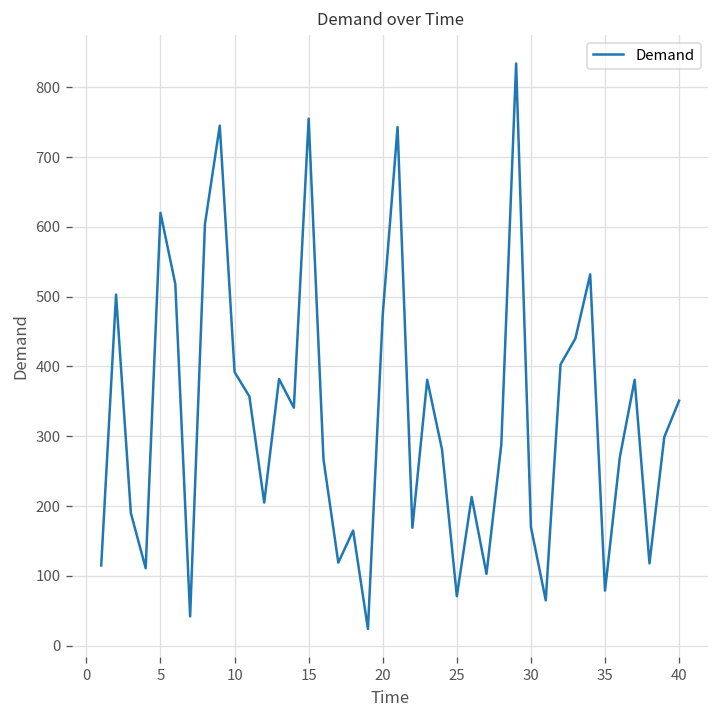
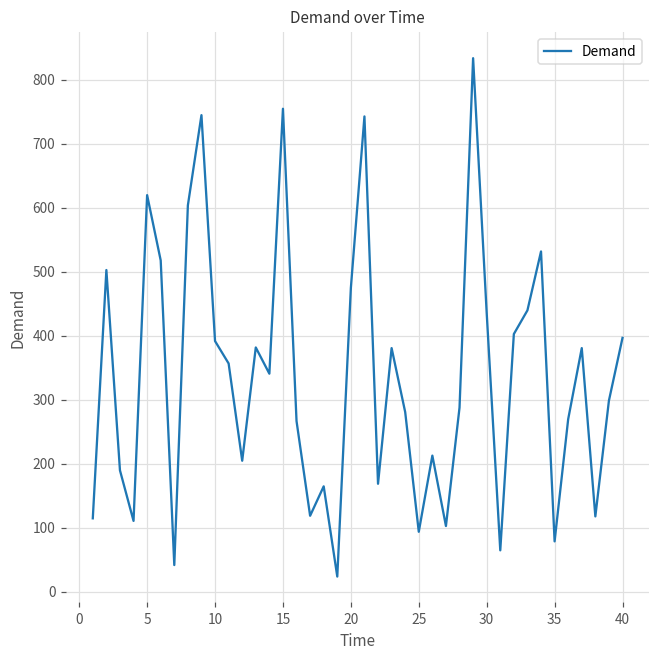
25: 70 -> 90
30: 170 -> 440
40: 350 -> 400
